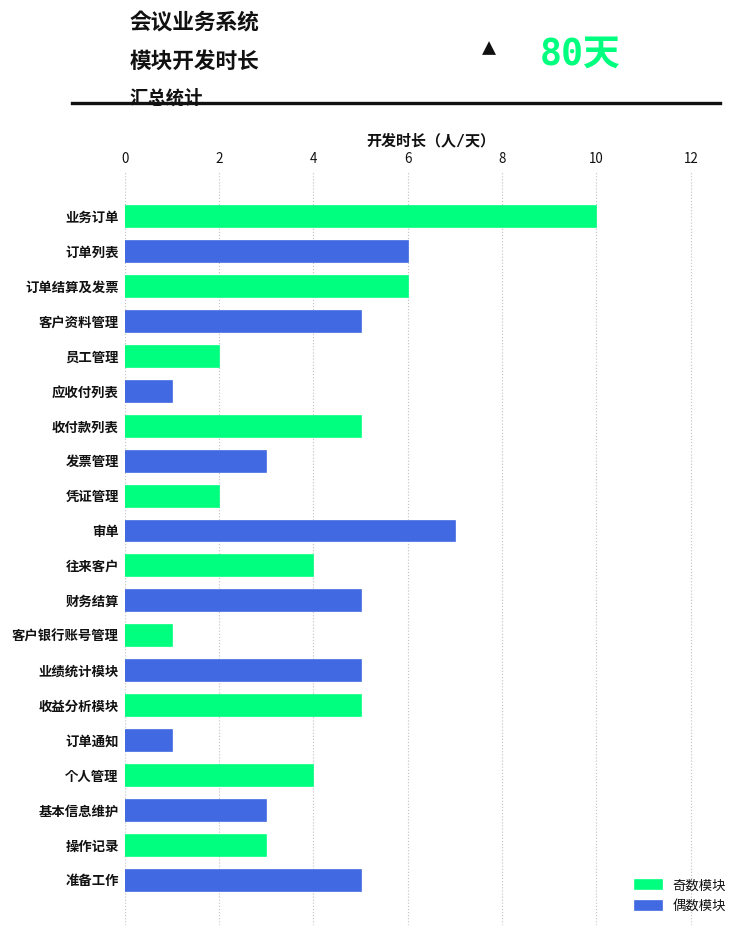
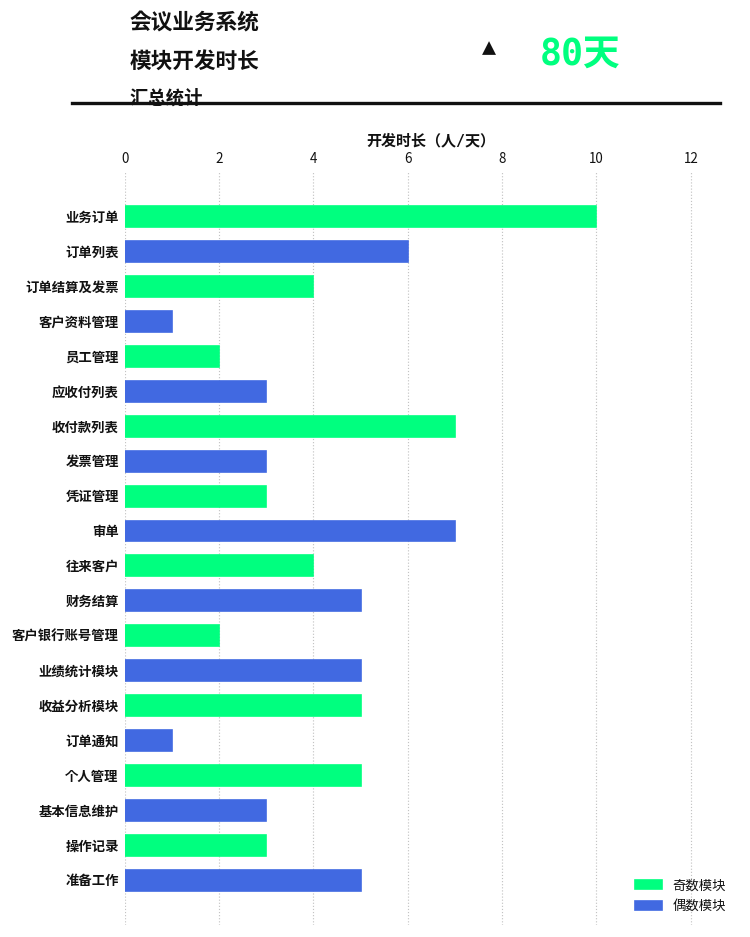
订单结算及发票: 6 -> 4
客户资料管理: 5 -> 1
应收付列表: 1 -> 3
收付款列表: 5 -> 7
凭证管理: 2 -> 3
客户银行账号管理: 1 -> 2
个人管理: 4 -> 5
